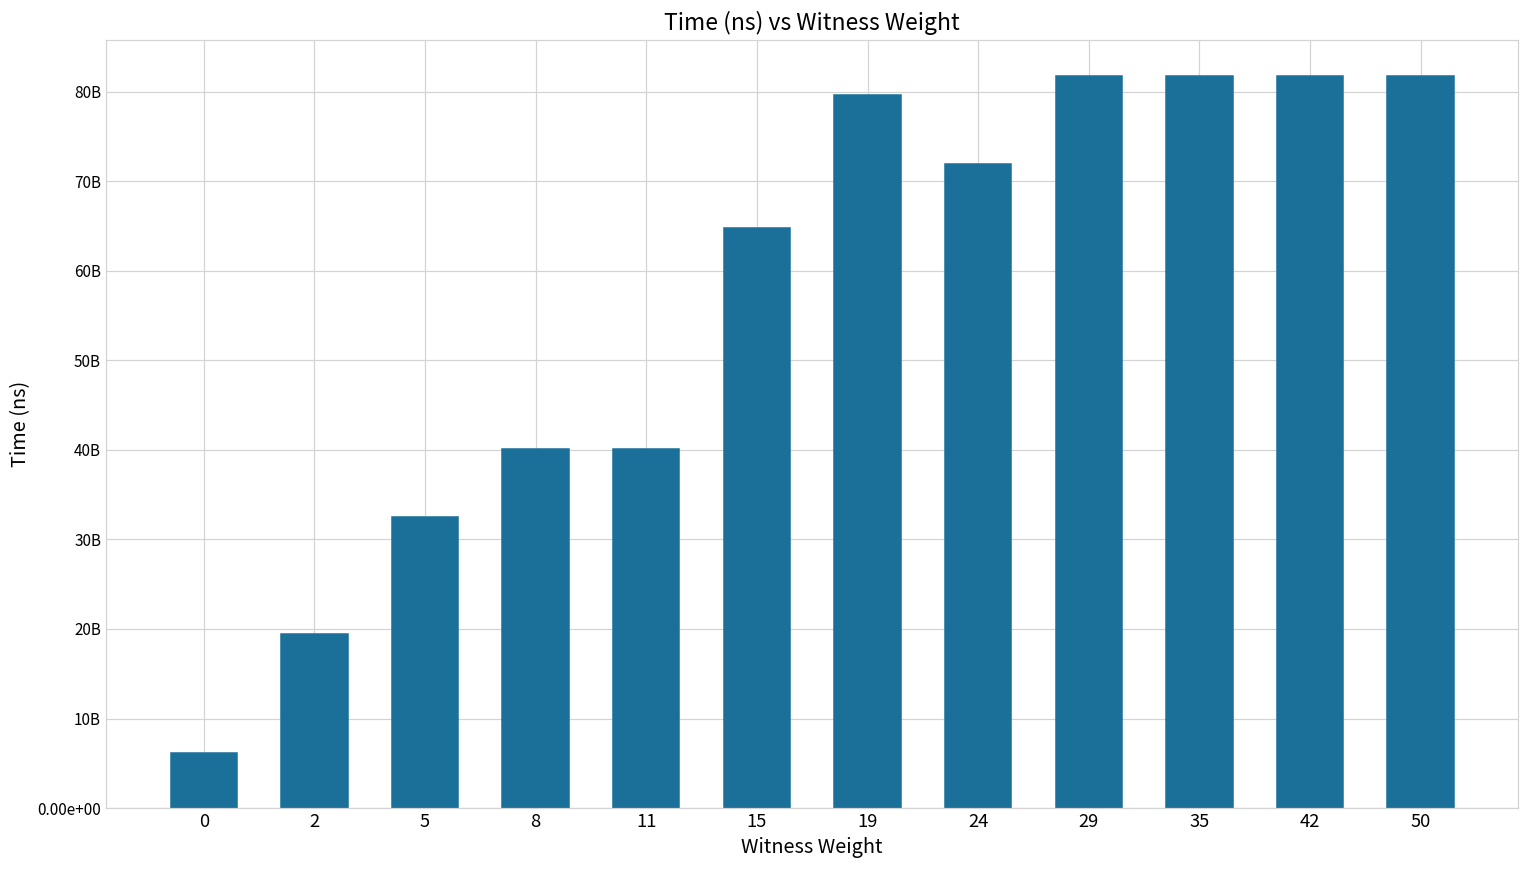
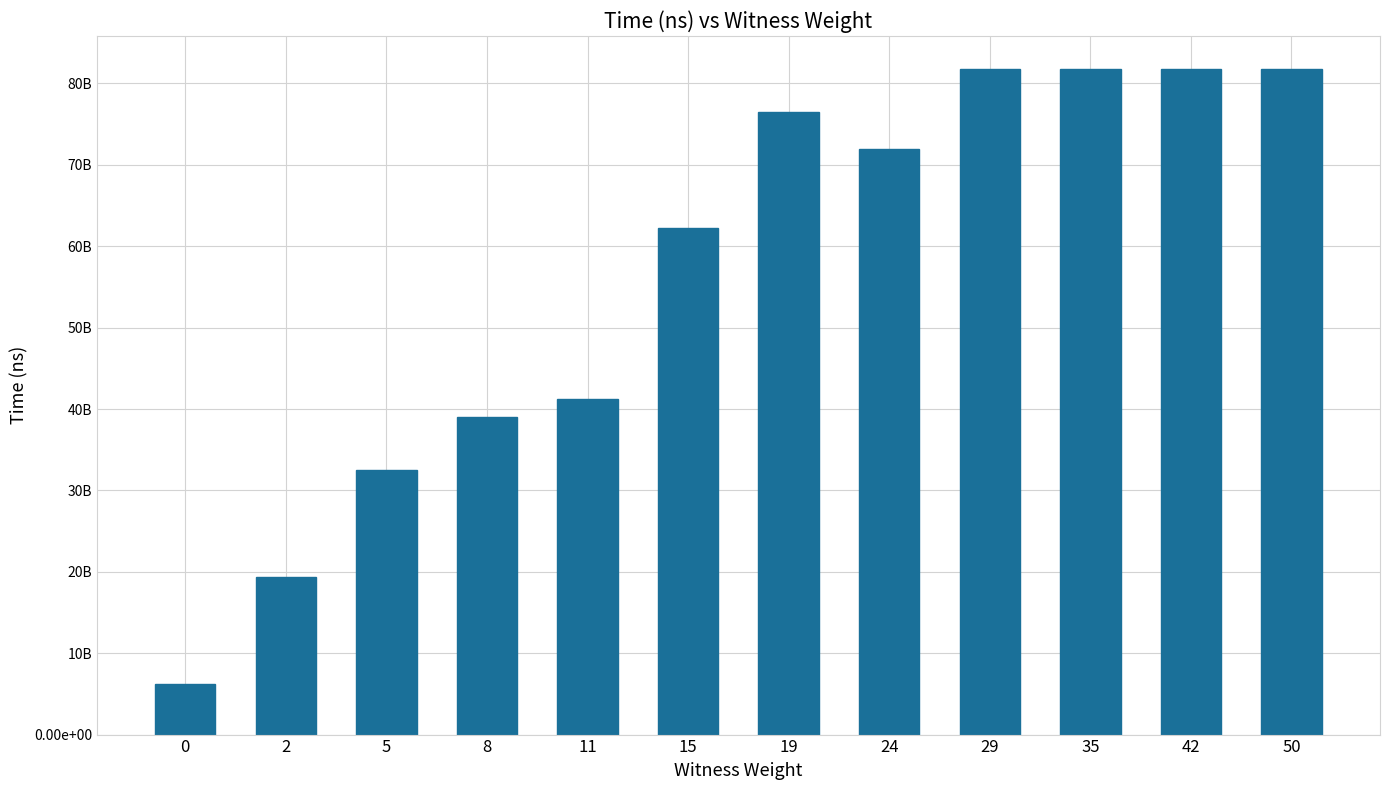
8: 40000000000 -> 39000000000
11: 40000000000 -> 41000000000
15: 65000000000 -> 62000000000
19: 80000000000 -> 77000000000
